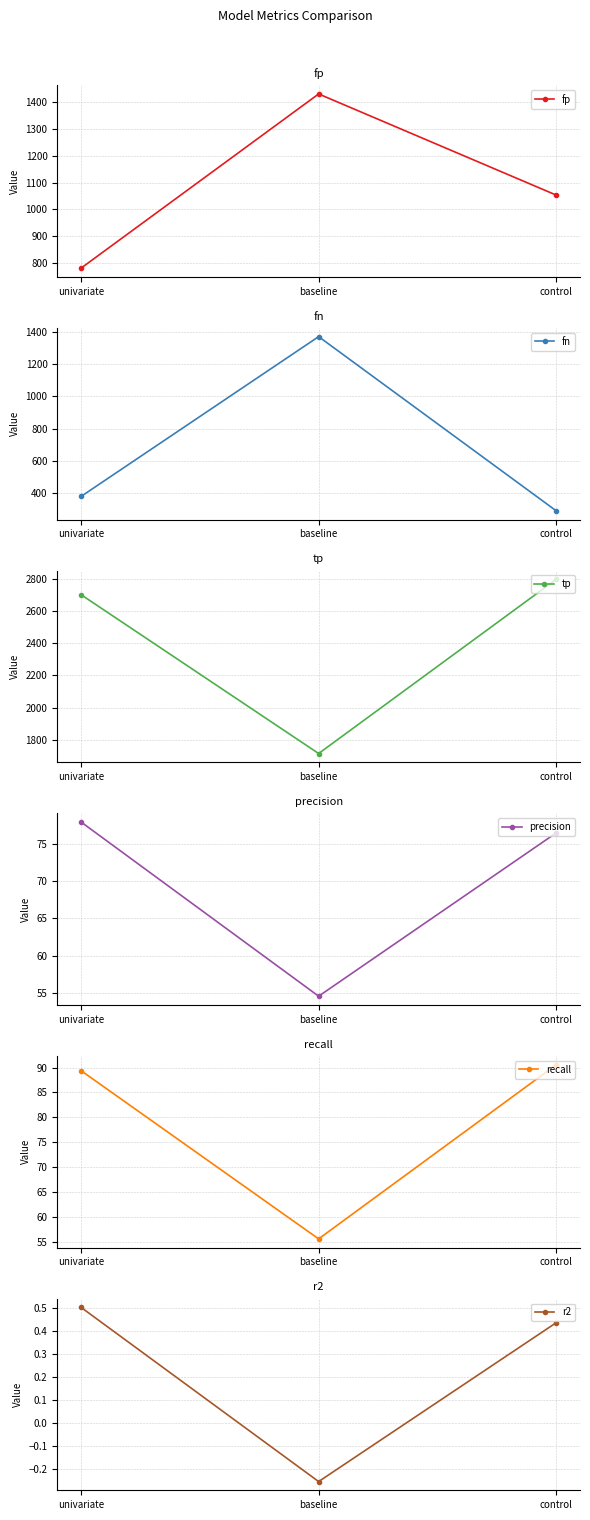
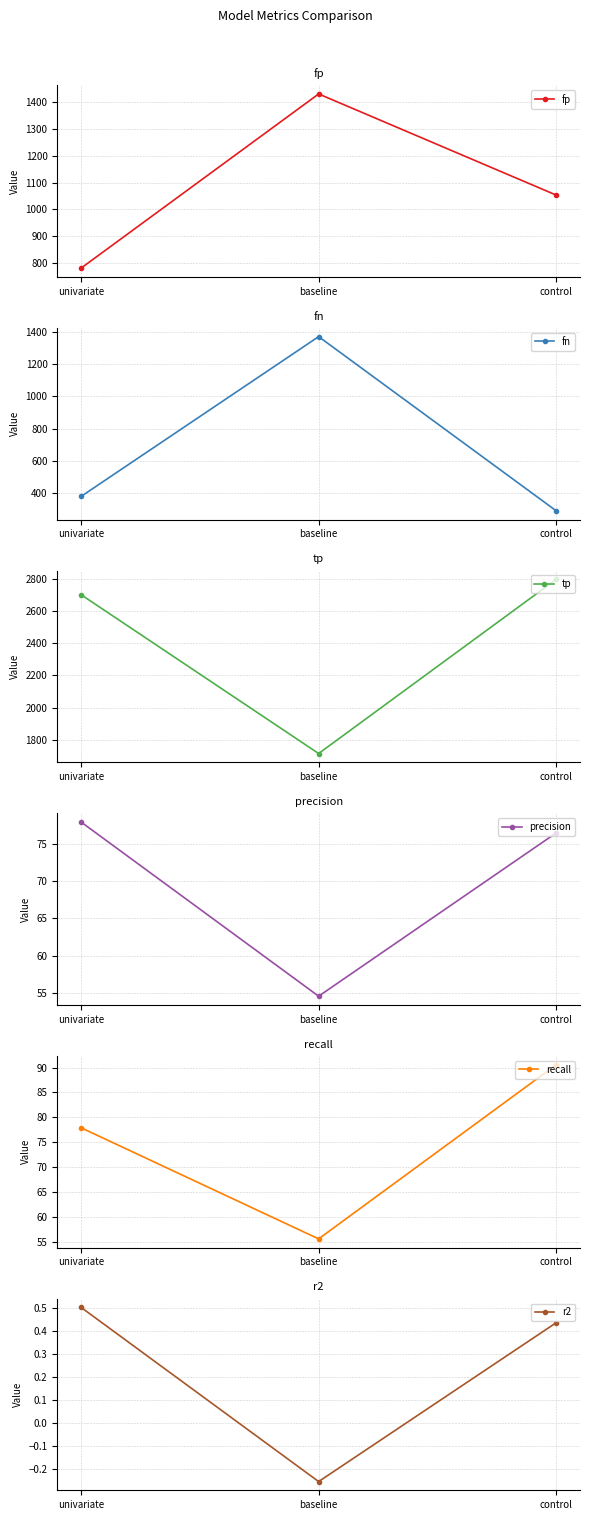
recall, univariate: 89 -> 78
